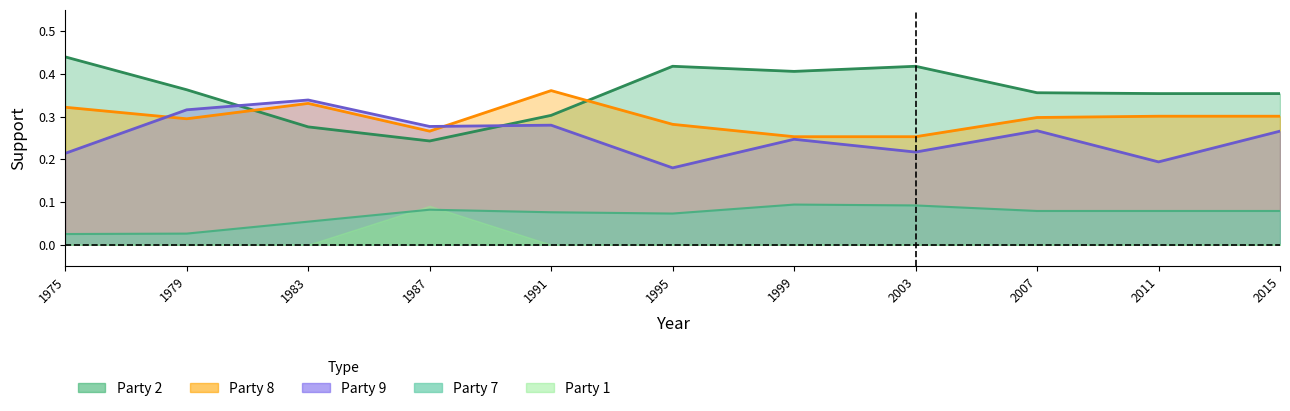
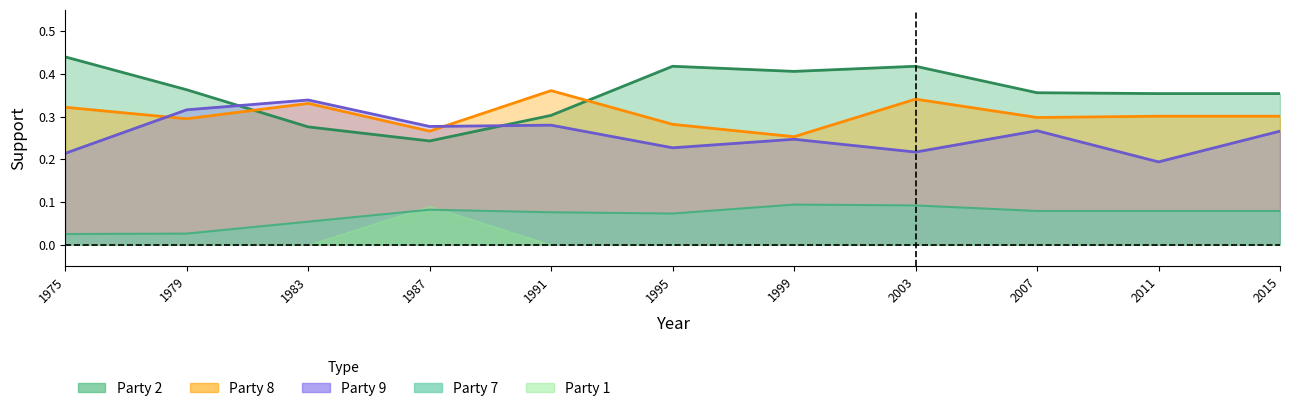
Party 9, 1995: 0.18 -> 0.23
Party 8, 2003: 0.25 -> 0.34
